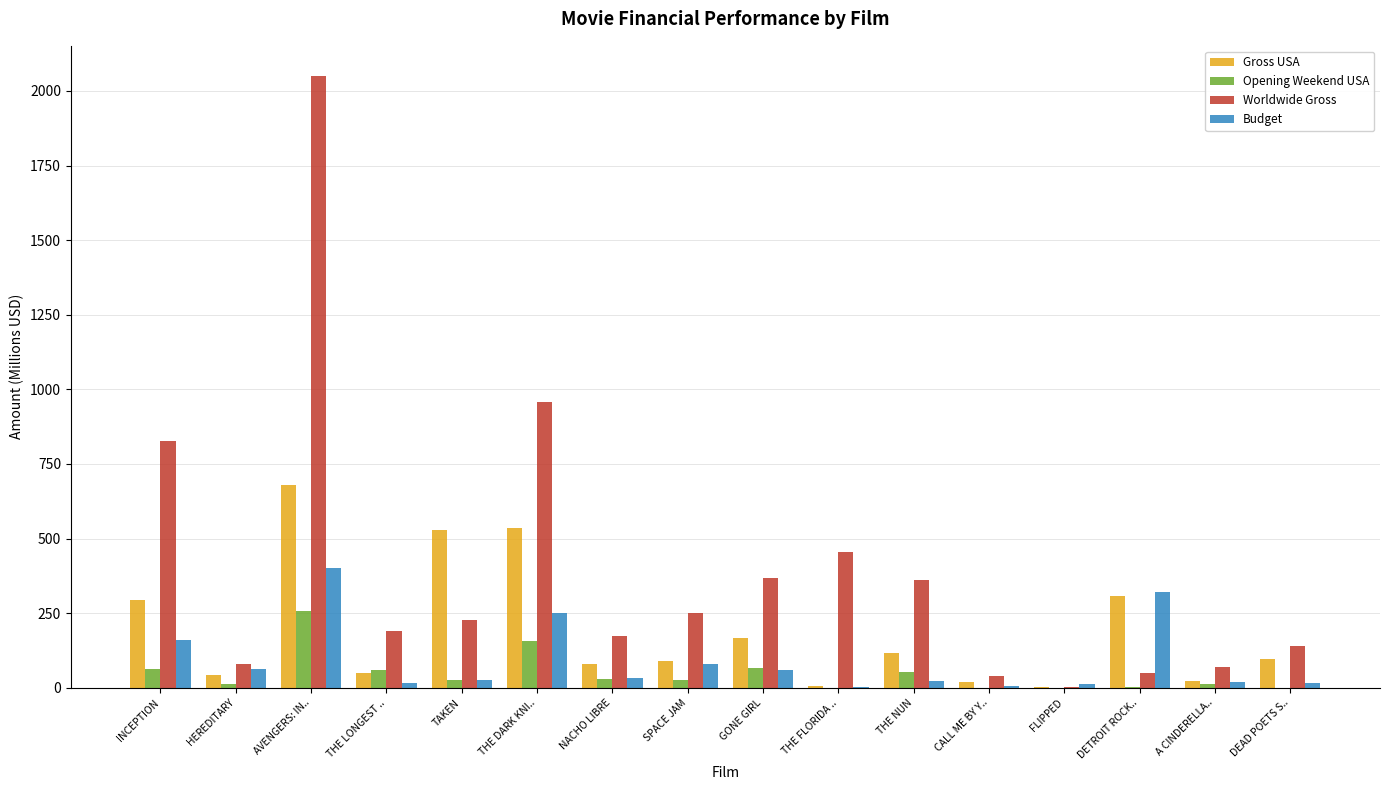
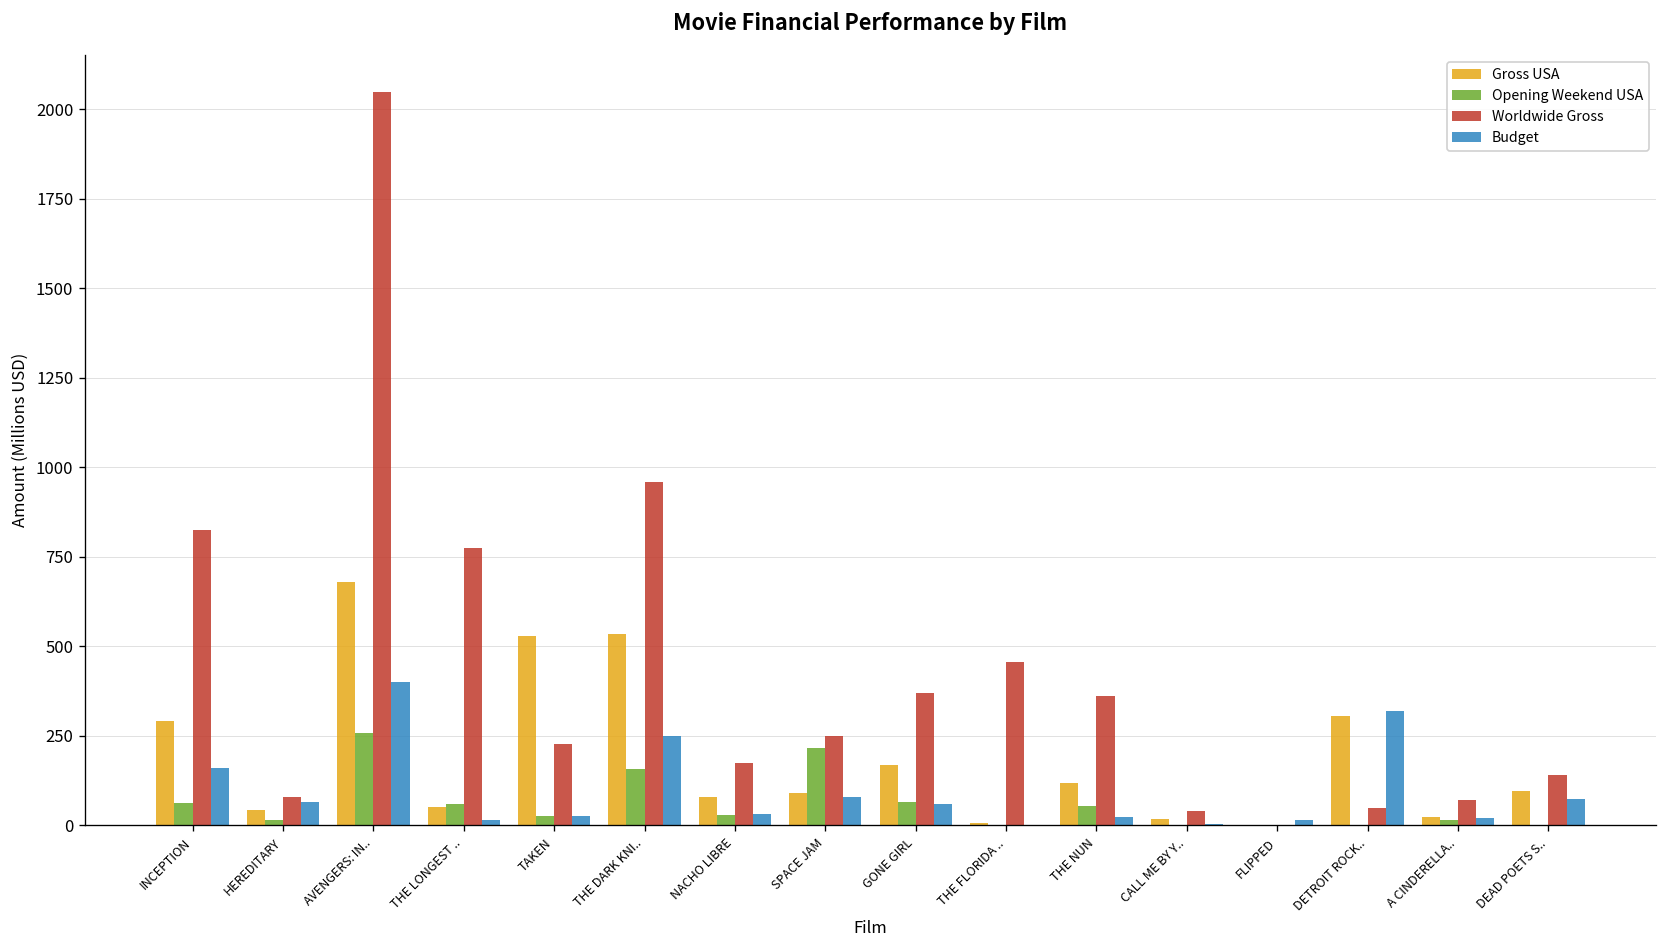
Worldwide Gross, THE LONGEST ..: 190 -> 780
Opening Weekend USA, SPACE JAM: 30 -> 220
Budget, DEAD POETS S..: 20 -> 70
